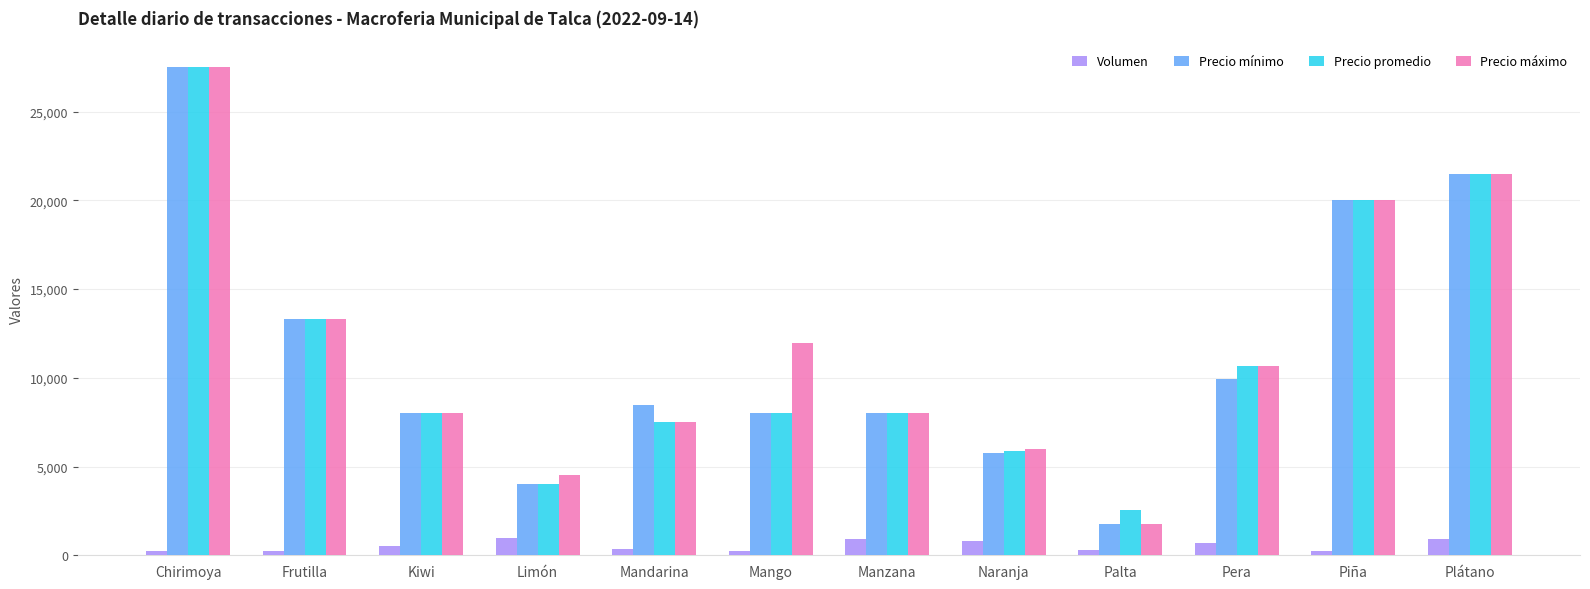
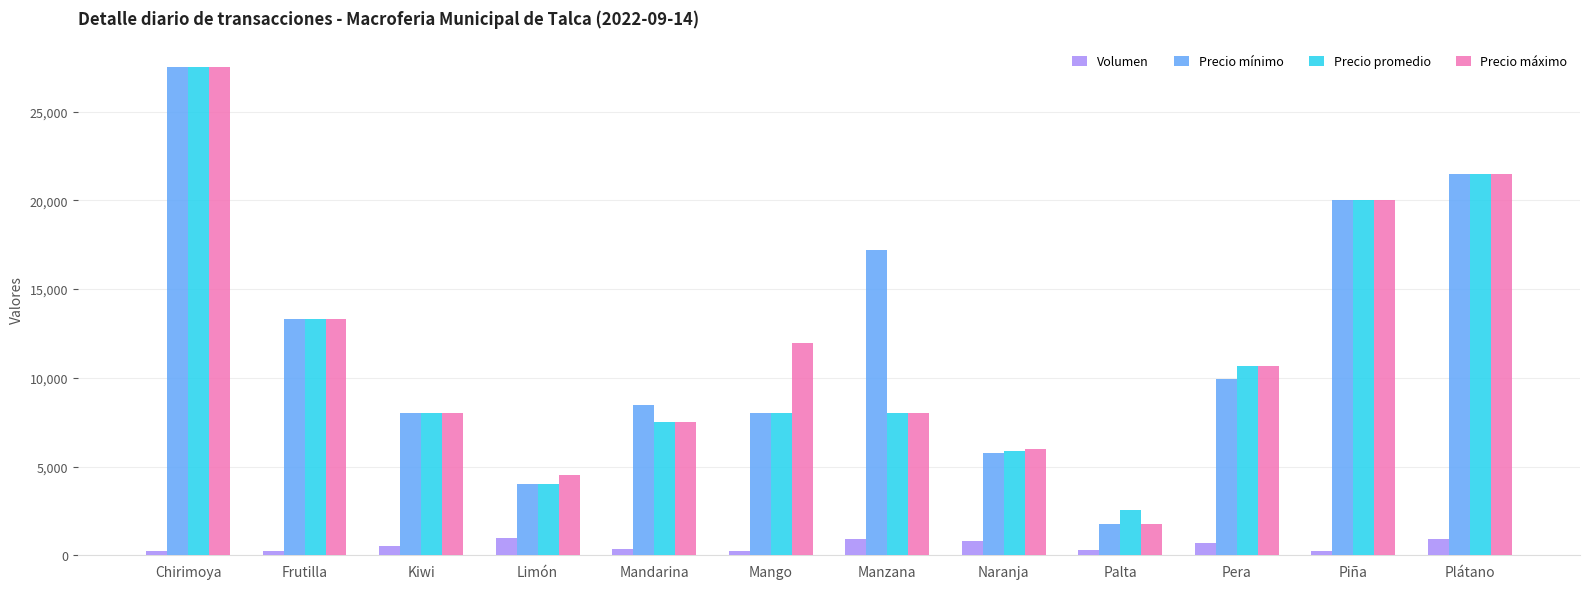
Precio mínimo, Manzana: 8,000 -> 17,200
